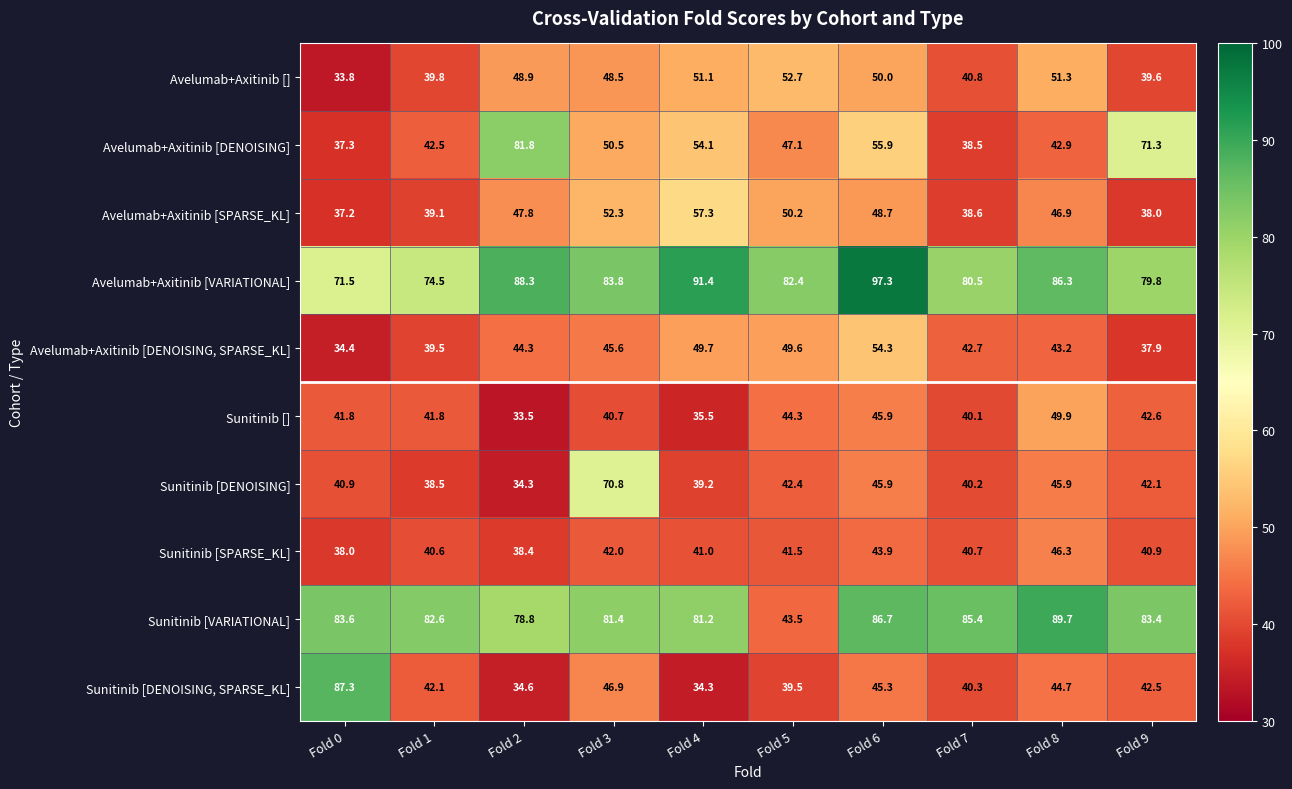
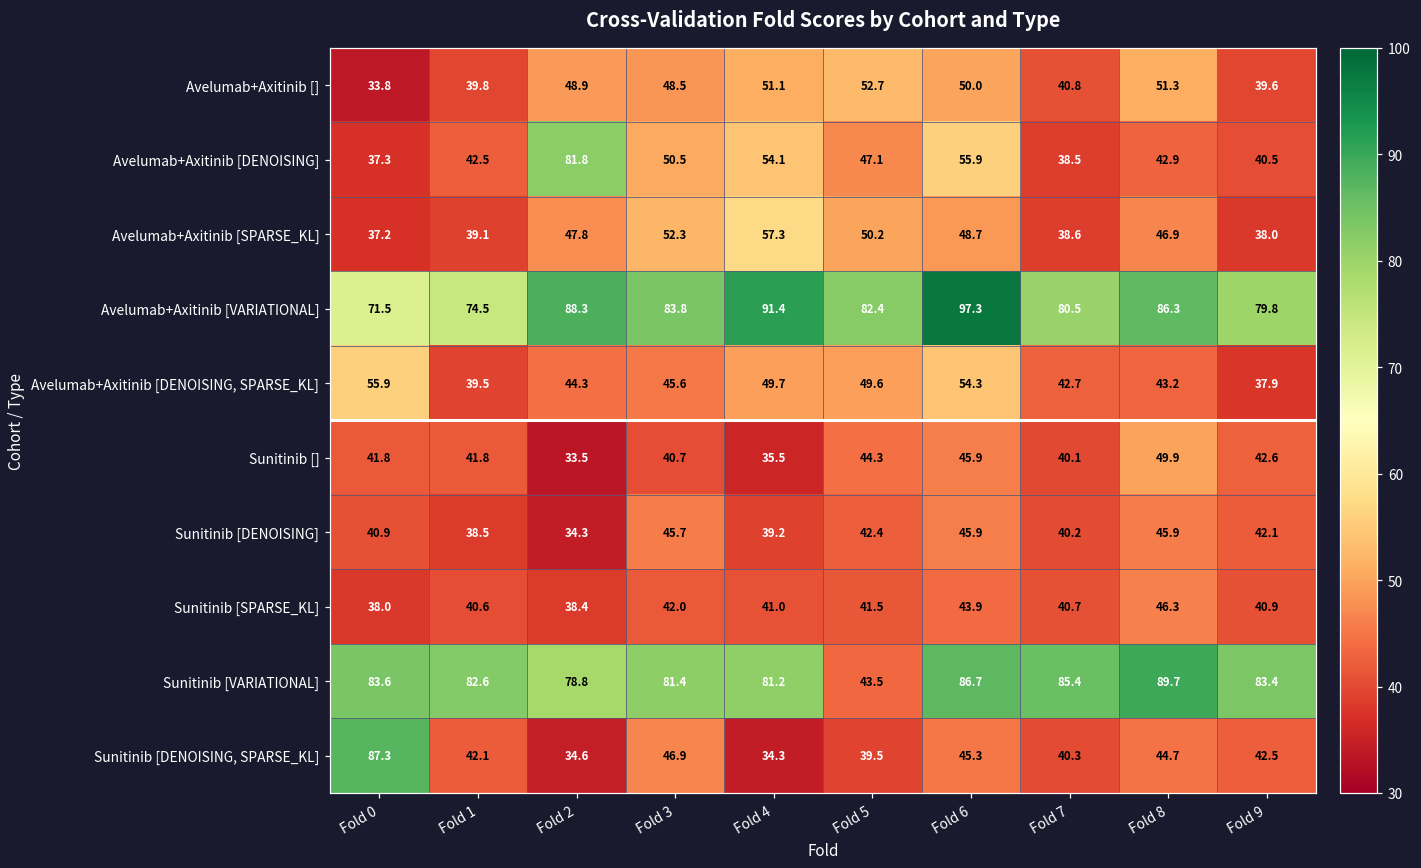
Avelumab+Axitinib [DENOISING], Fold 9: 71.3 -> 40.5
Avelumab+Axitinib [DENOISING, SPARSE_KL], Fold 0: 34.4 -> 55.9
Sunitinib [DENOISING], Fold 3: 70.8 -> 45.7
